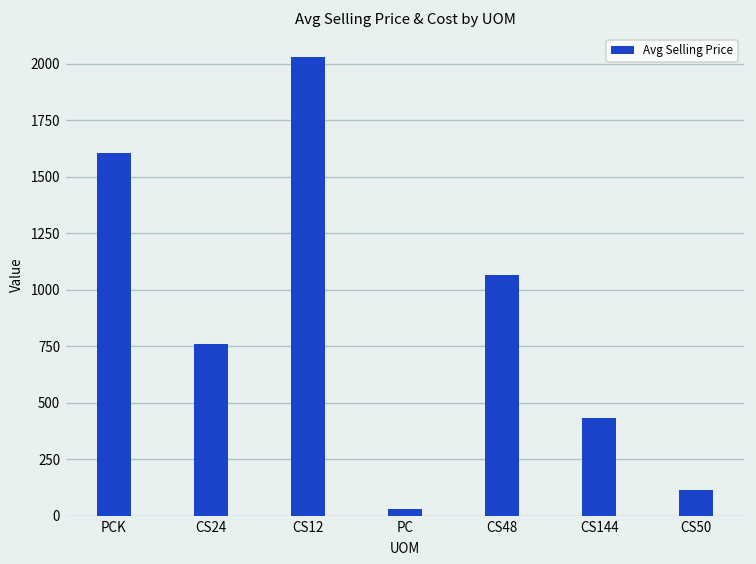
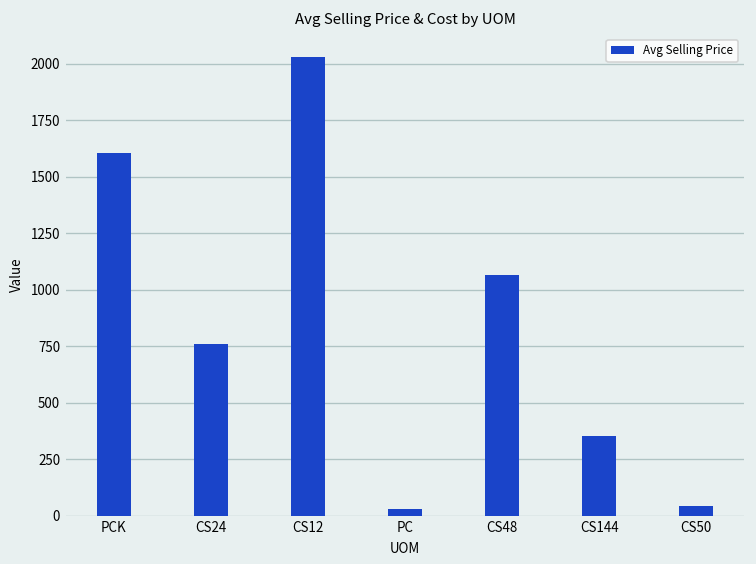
CS144: 430 -> 350
CS50: 110 -> 40
